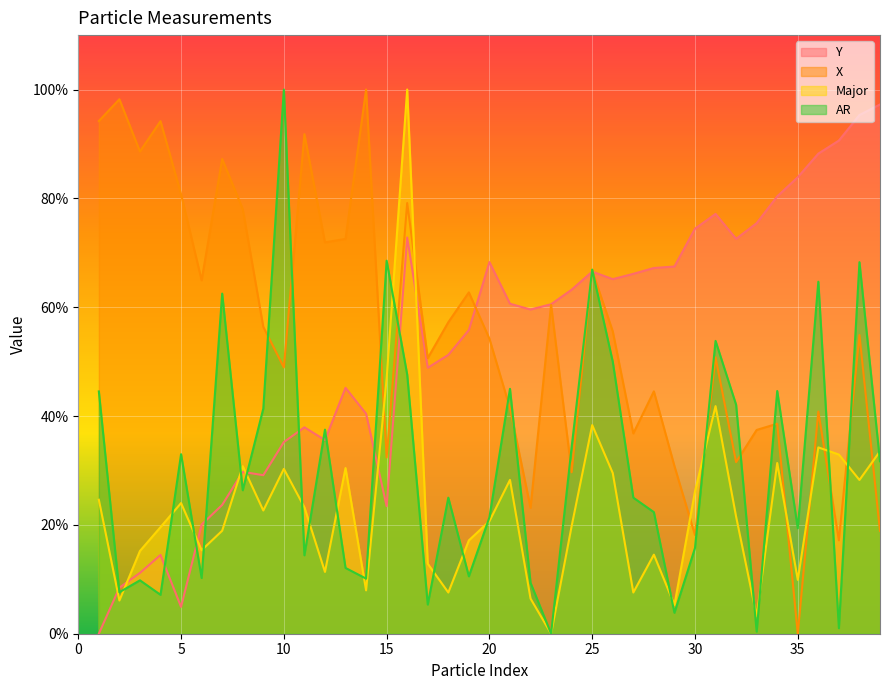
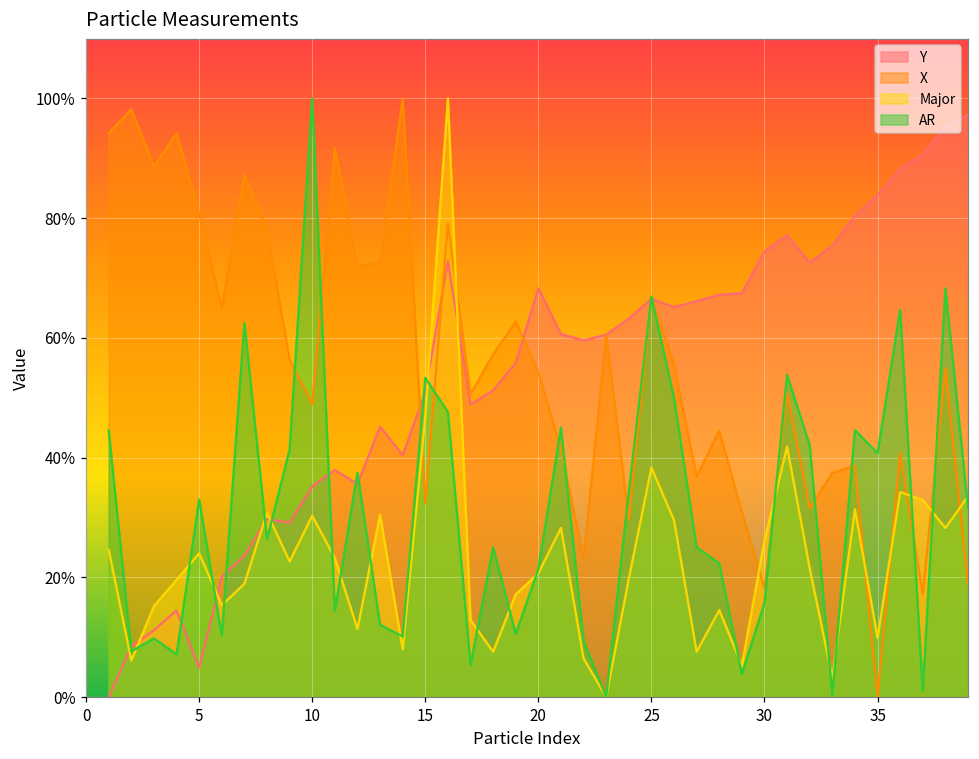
Y, 15: 23% -> 51%
AR, 15: 69% -> 53%
AR, 35: 19% -> 41%
